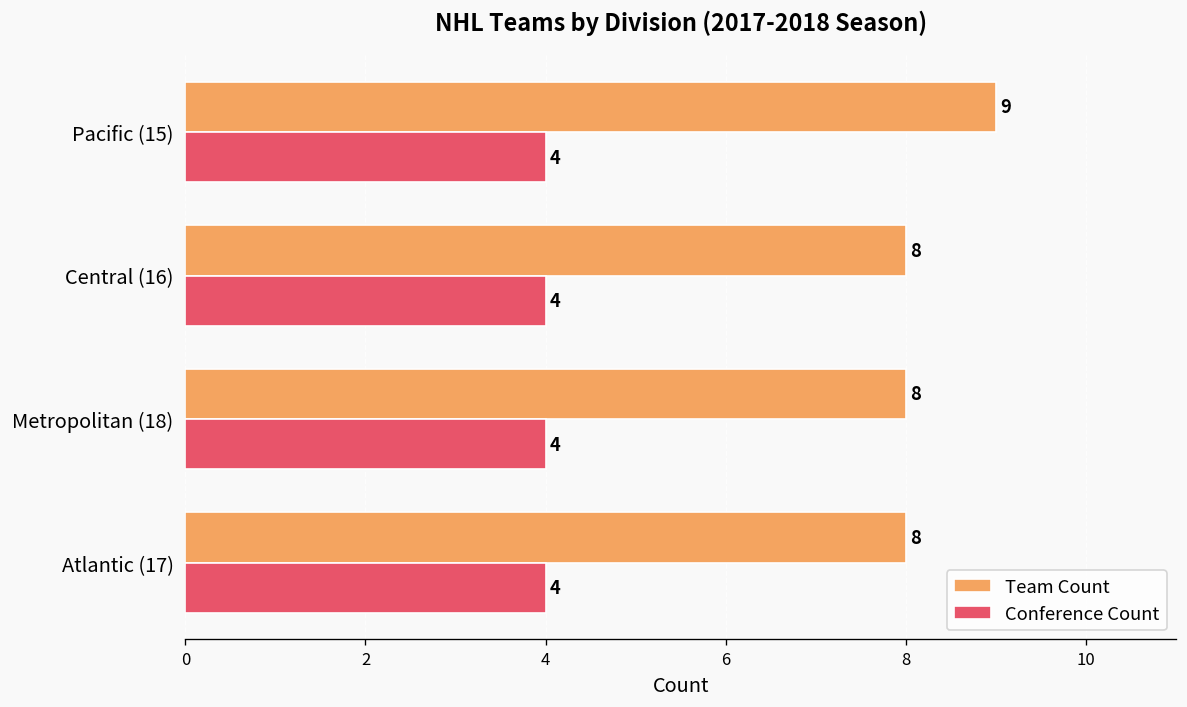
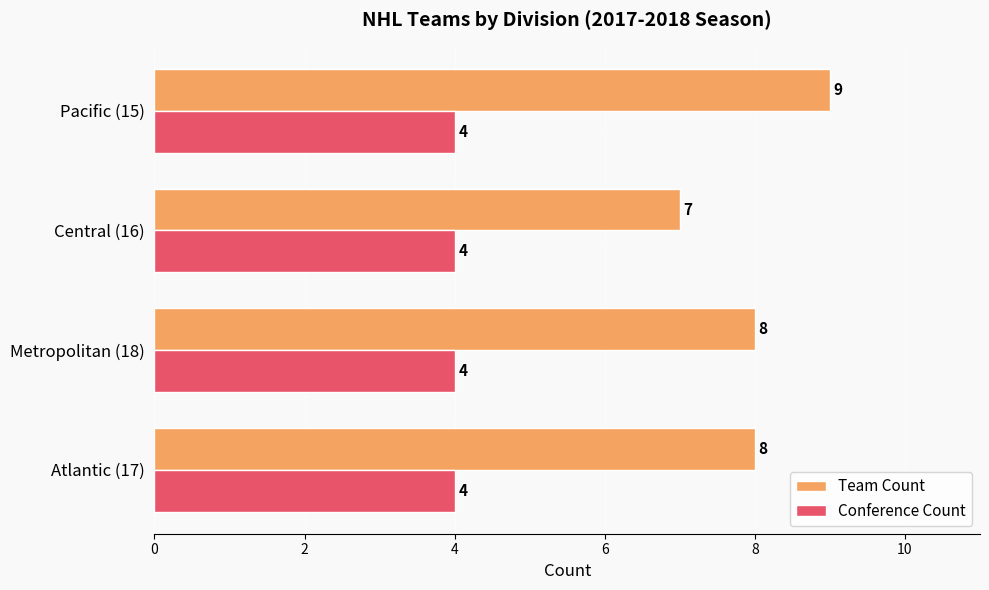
Team Count, Central (16): 8 -> 7
